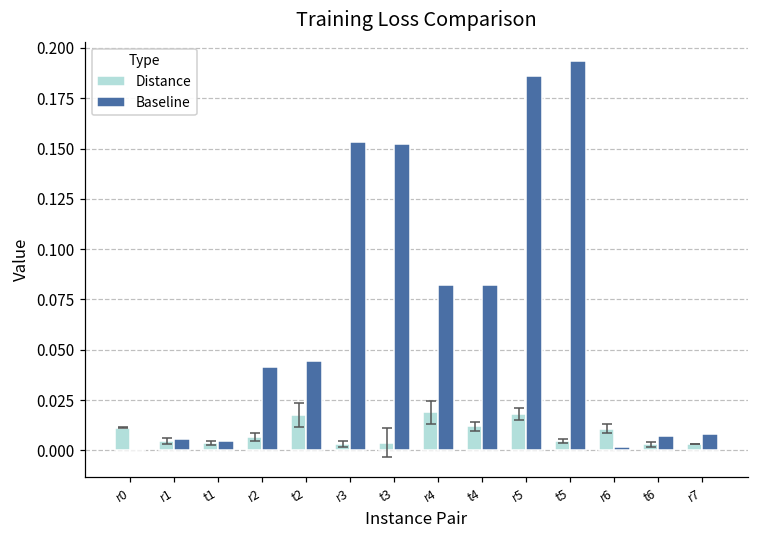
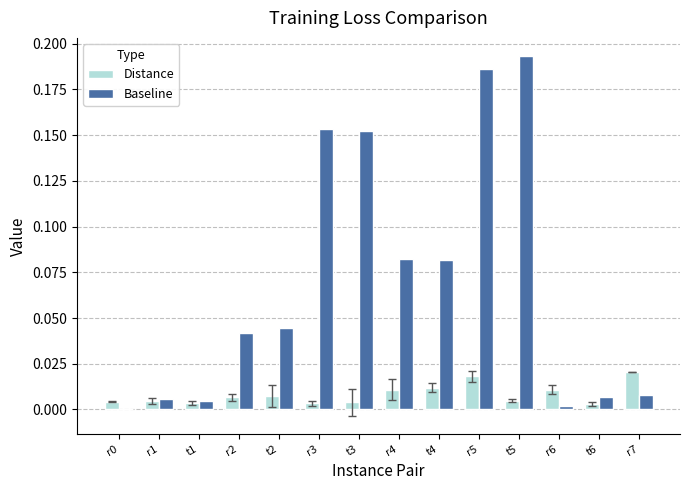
Distance, r0: 0.011 -> 0.004
Distance, t2: 0.018 -> 0.008
Distance, r4: 0.019 -> 0.011
Distance, r7: 0.003 -> 0.020
